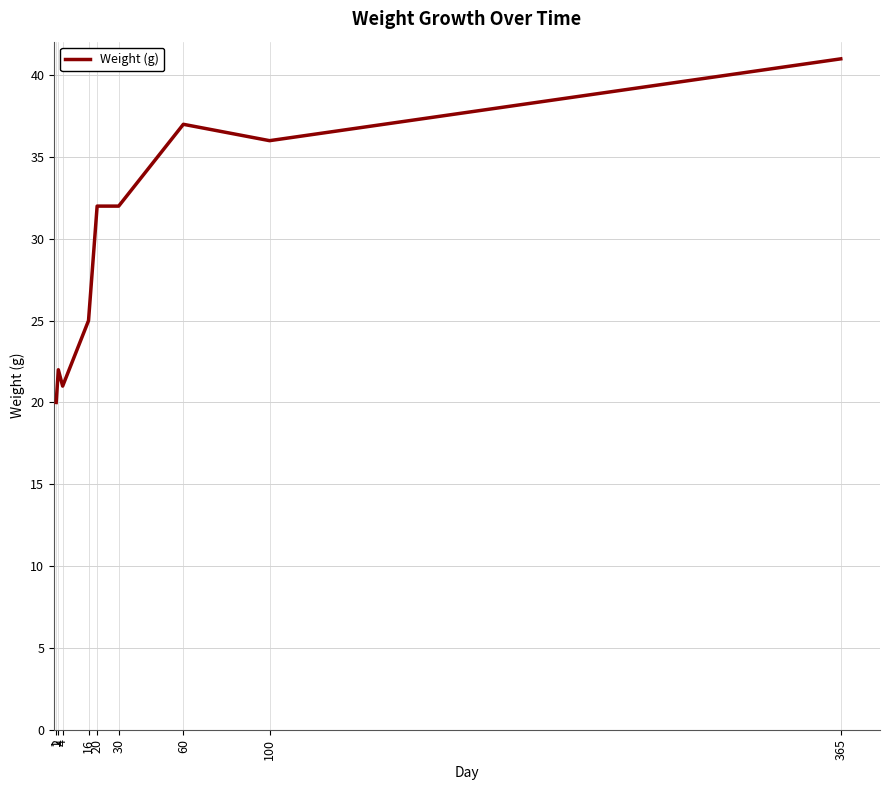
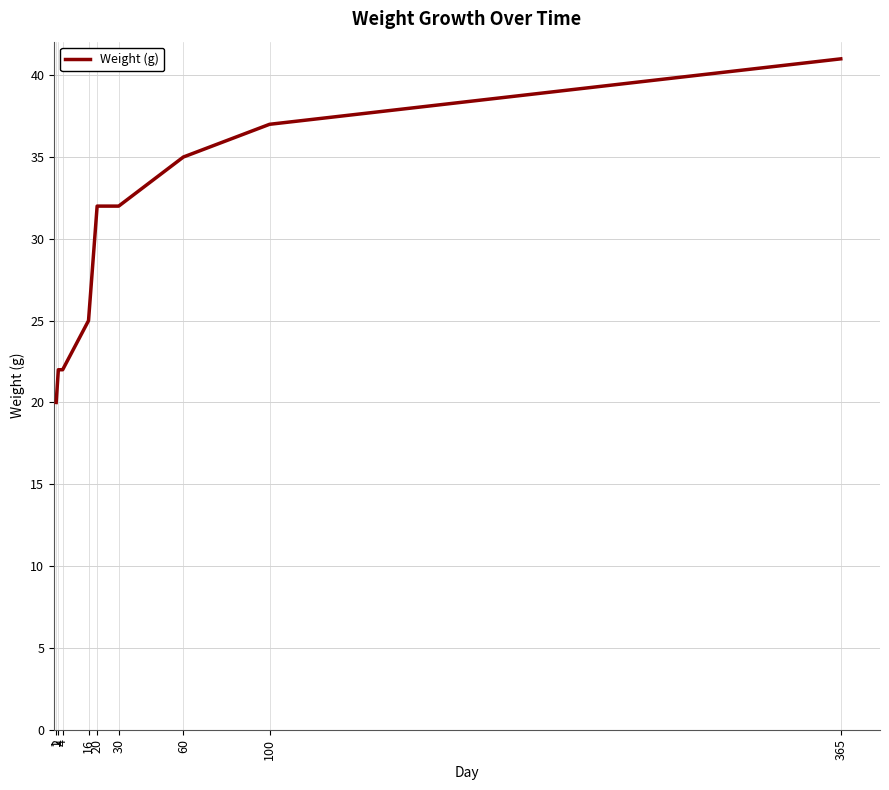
4: 21 -> 22
60: 37 -> 35
100: 36 -> 37
